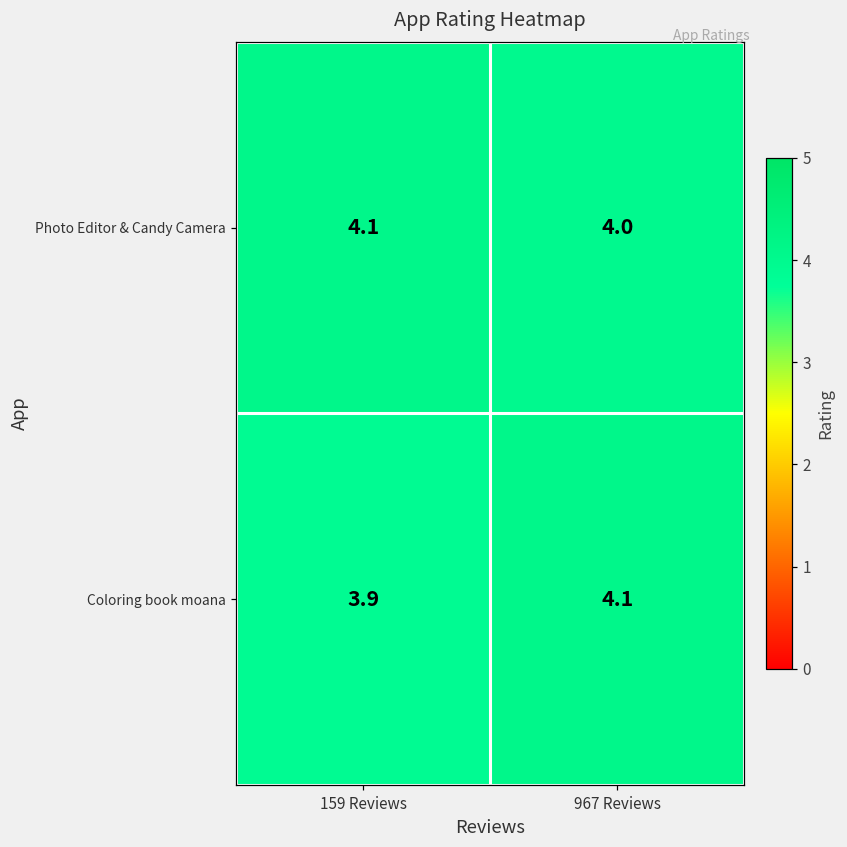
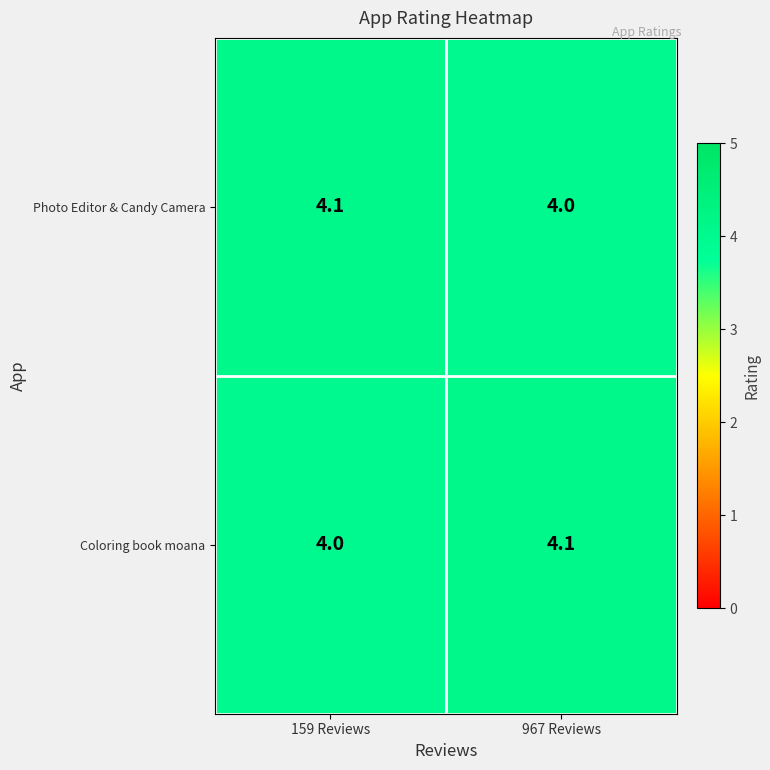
Coloring book moana, 159 Reviews: 3.9 -> 4.0
